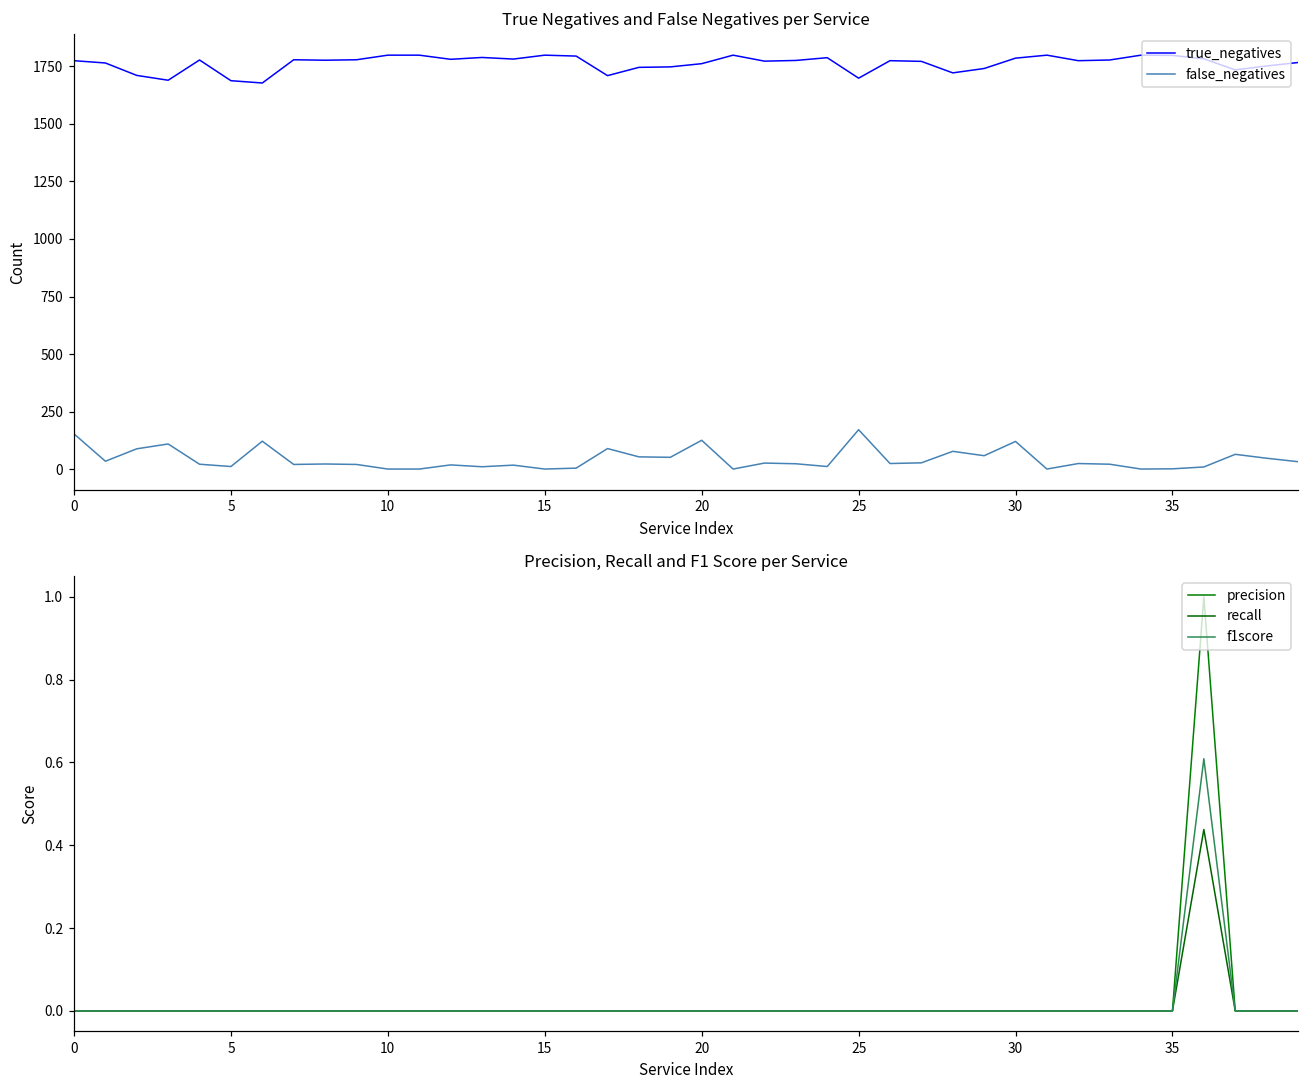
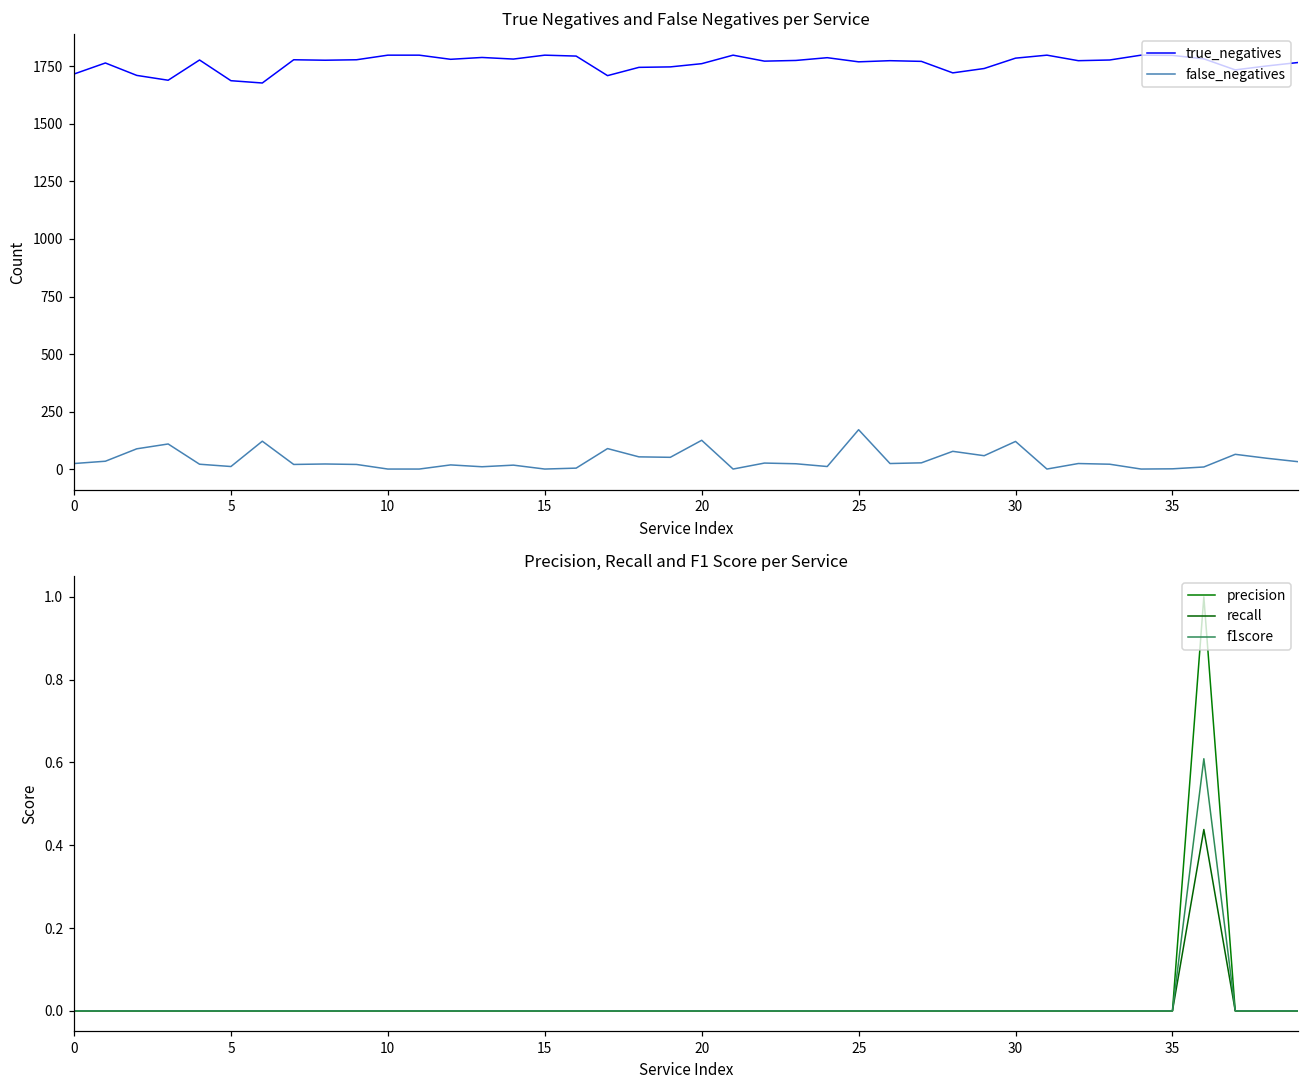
True Negatives and False Negatives per Service, true_negatives, 0: 1780 -> 1720
True Negatives and False Negatives per Service, false_negatives, 0: 150 -> 20
True Negatives and False Negatives per Service, true_negatives, 25: 1700 -> 1770
